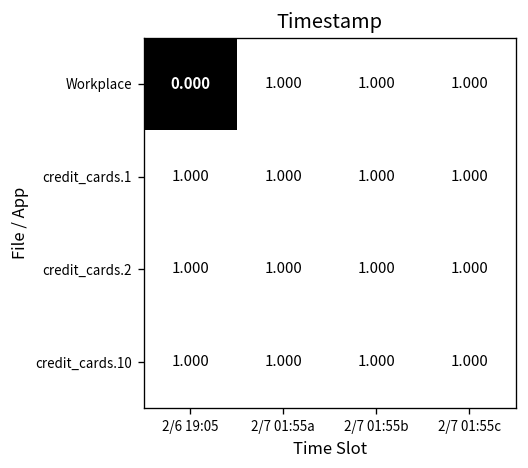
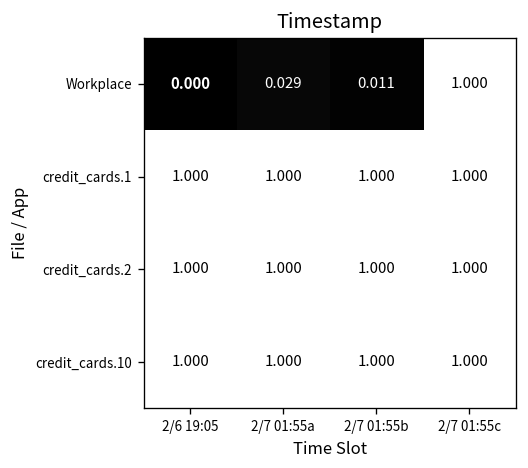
Workplace, 2/7 01:55a: 1.000 -> 0.029
Workplace, 2/7 01:55b: 1.000 -> 0.011
